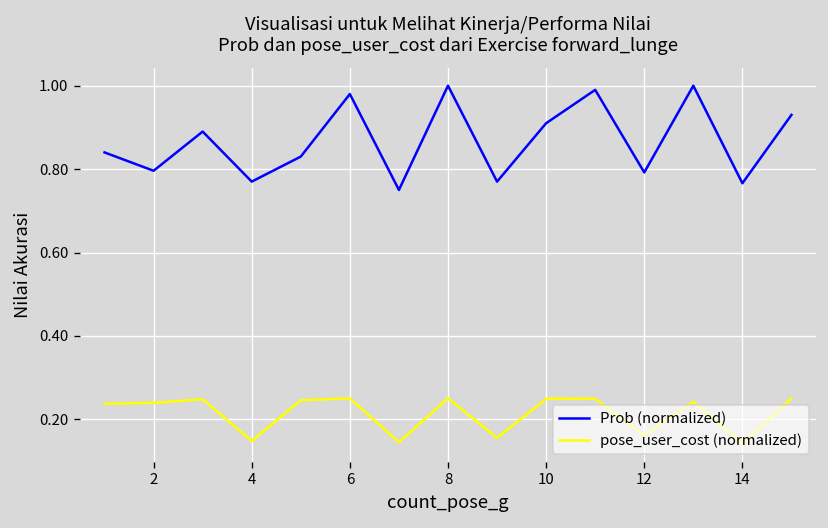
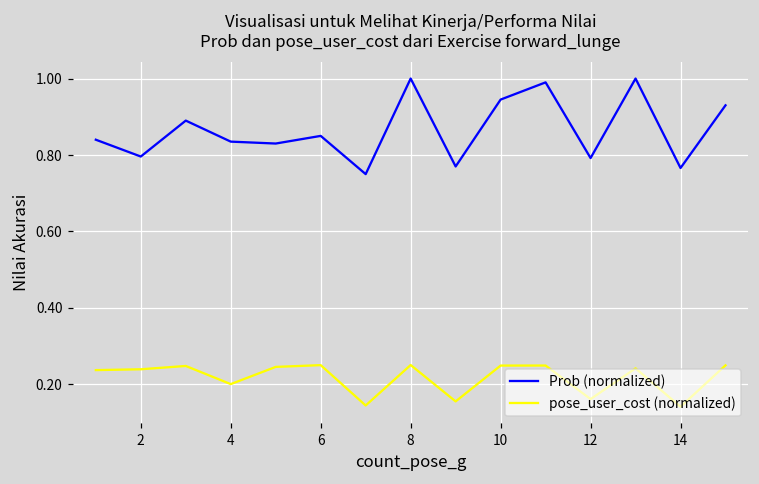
Prob (normalized), 4: 0.77 -> 0.84
pose_user_cost (normalized), 4: 0.15 -> 0.20
Prob (normalized), 6: 0.98 -> 0.85
Prob (normalized), 10: 0.91 -> 0.95
